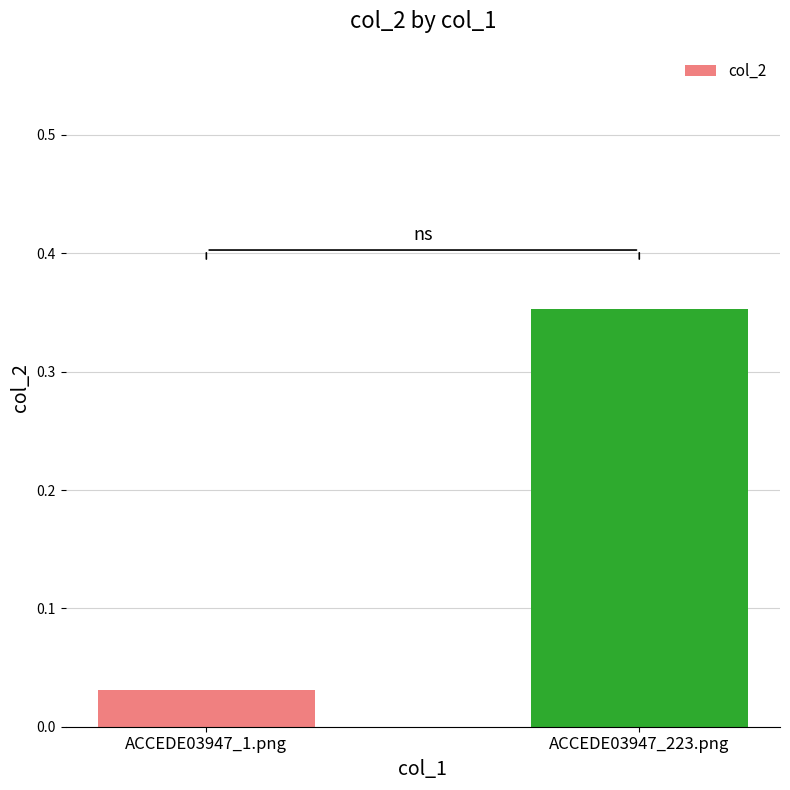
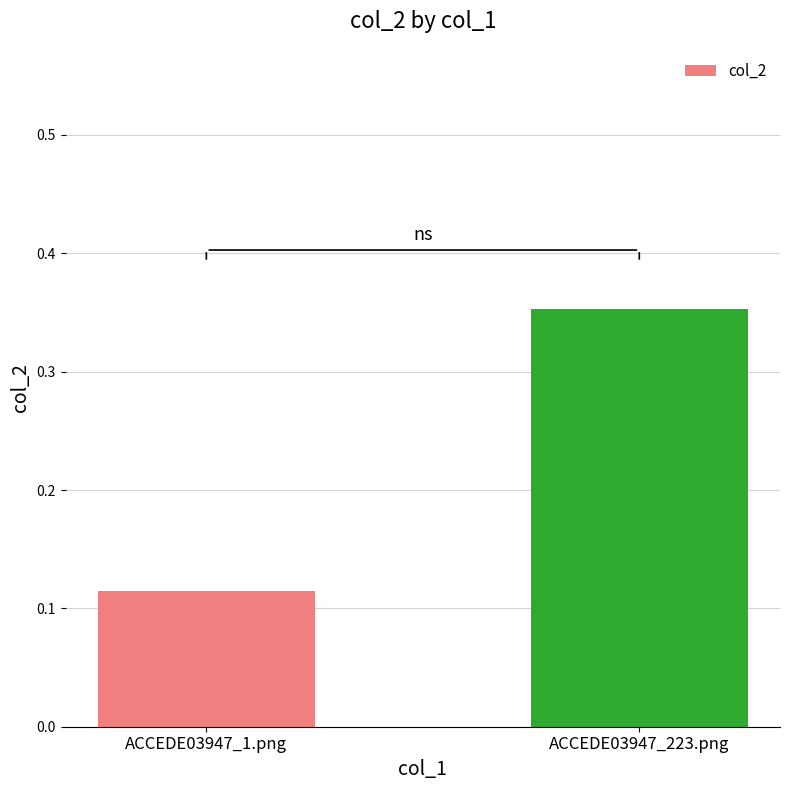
ACCEDE03947_1.png: 0.031 -> 0.114
